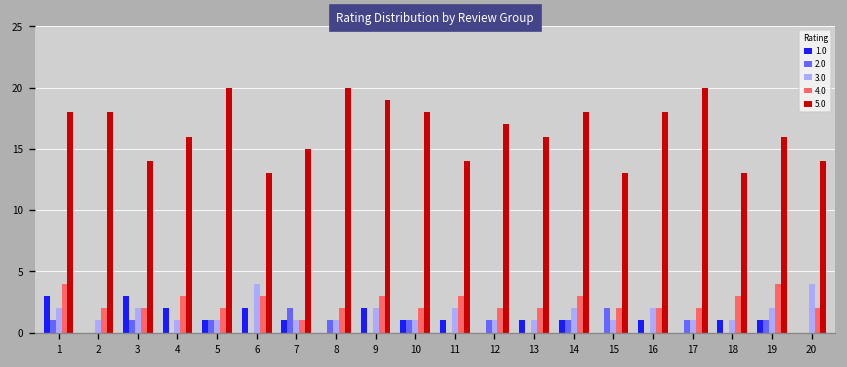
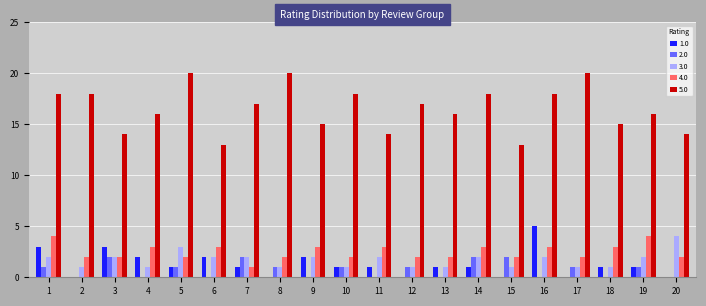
2.0, 3: 1 -> 2
3.0, 5: 1 -> 3
3.0, 6: 4 -> 2
3.0, 7: 1 -> 2
5.0, 7: 15 -> 17
5.0, 9: 19 -> 15
2.0, 14: 1 -> 2
1.0, 16: 1 -> 5
4.0, 16: 2 -> 3
5.0, 18: 13 -> 15
